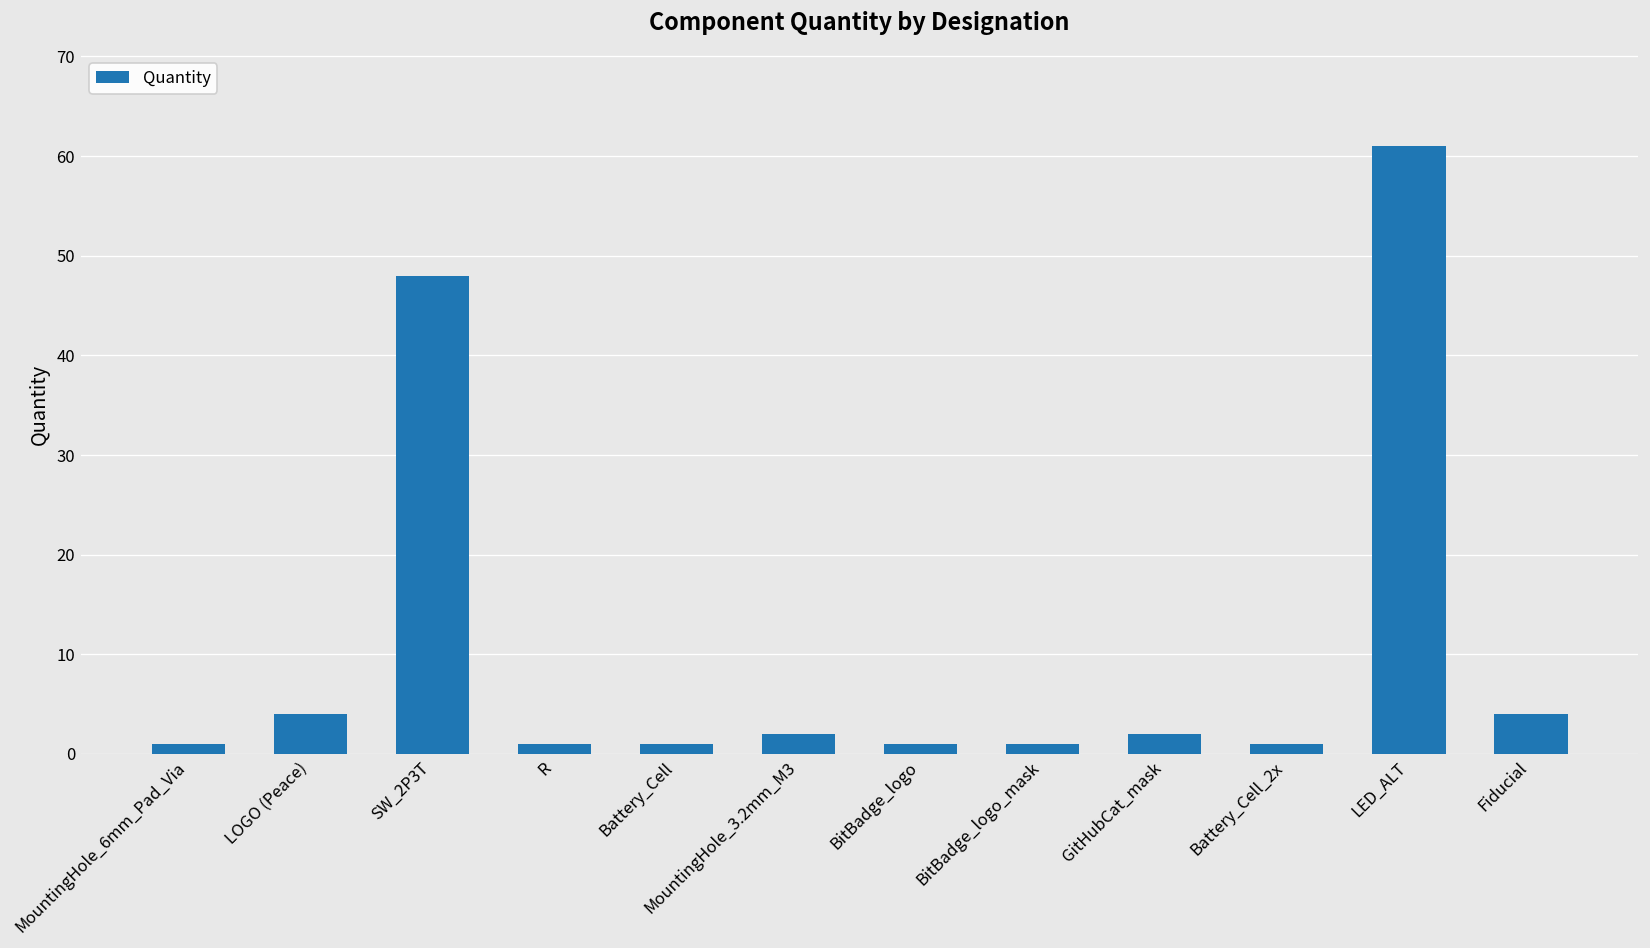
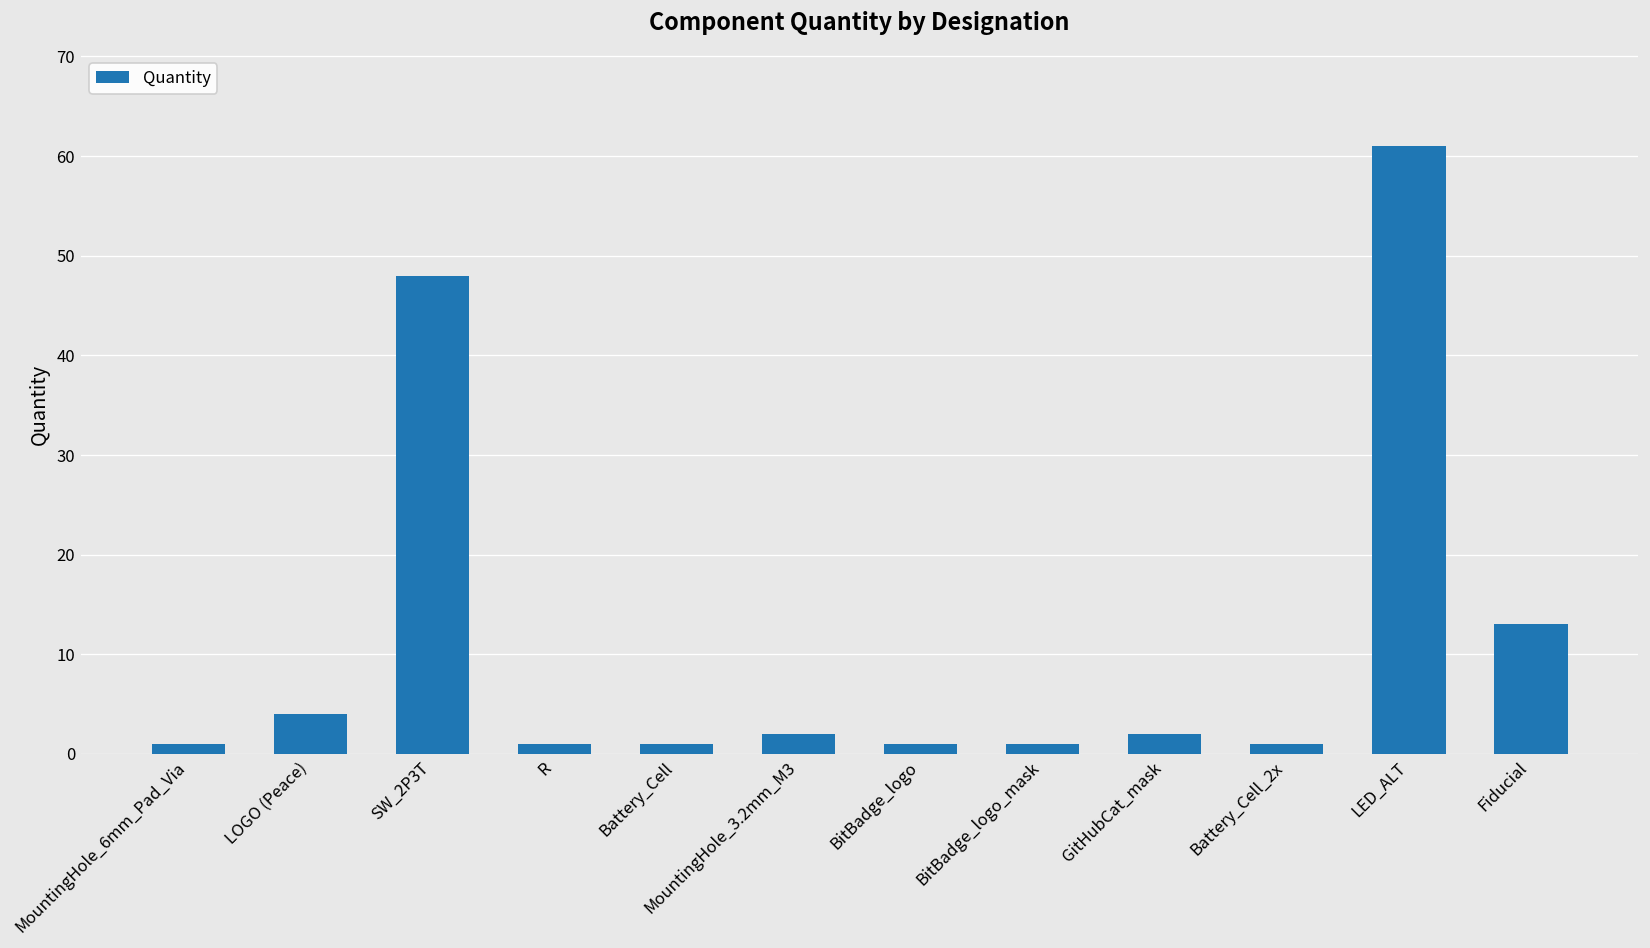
Fiducial: 4 -> 13
